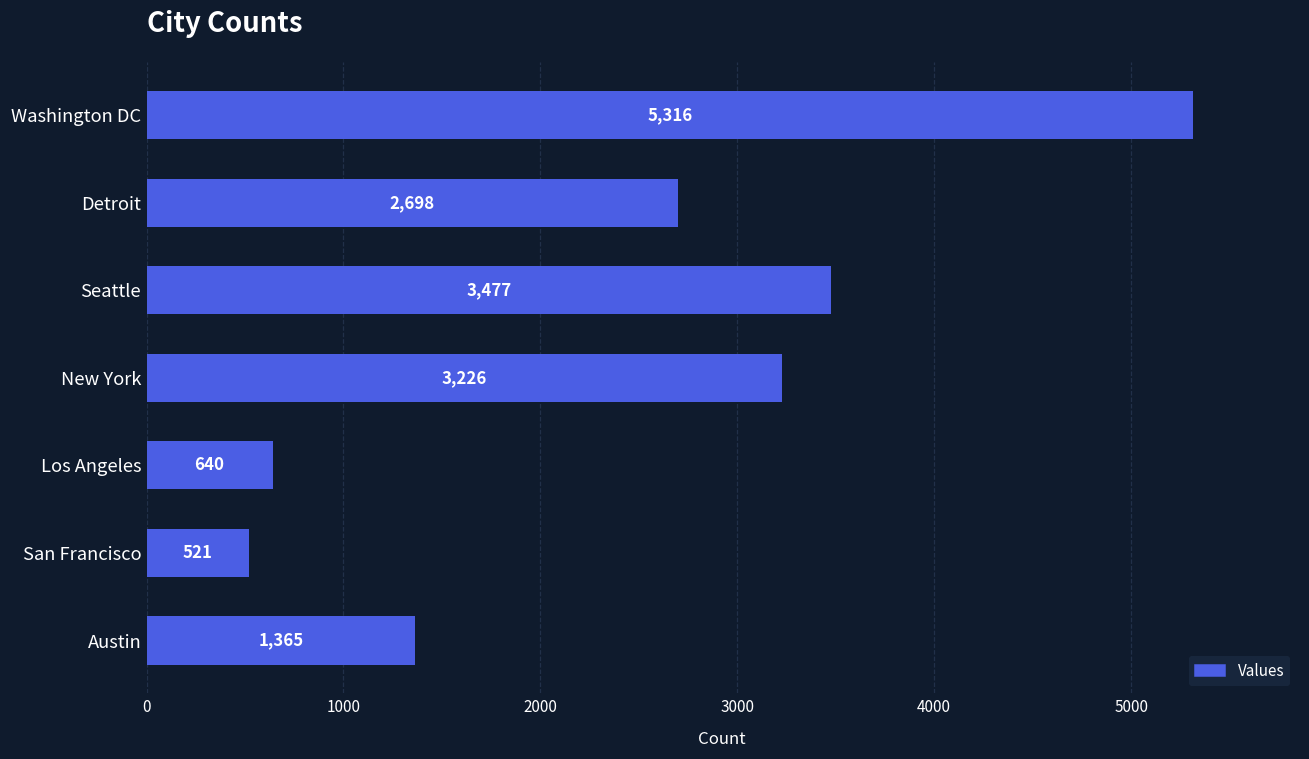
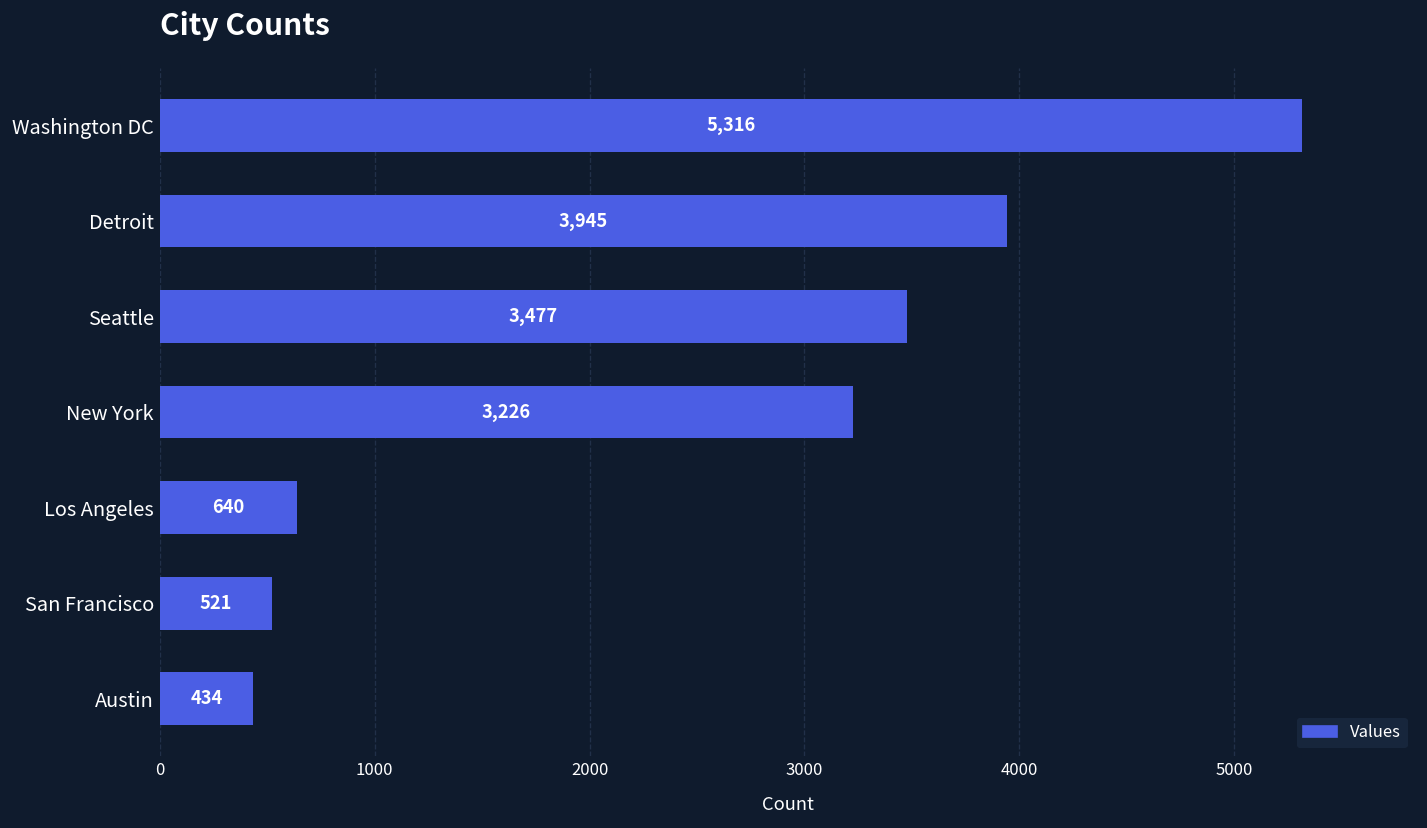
Detroit: 2,698 -> 3,945
Austin: 1,365 -> 434
